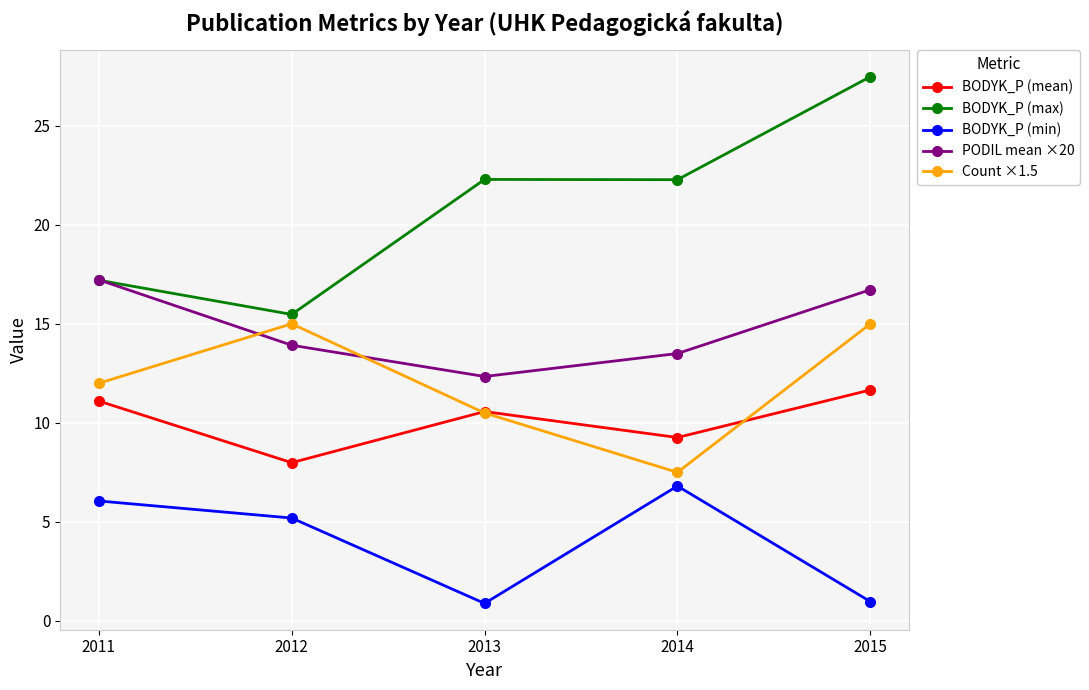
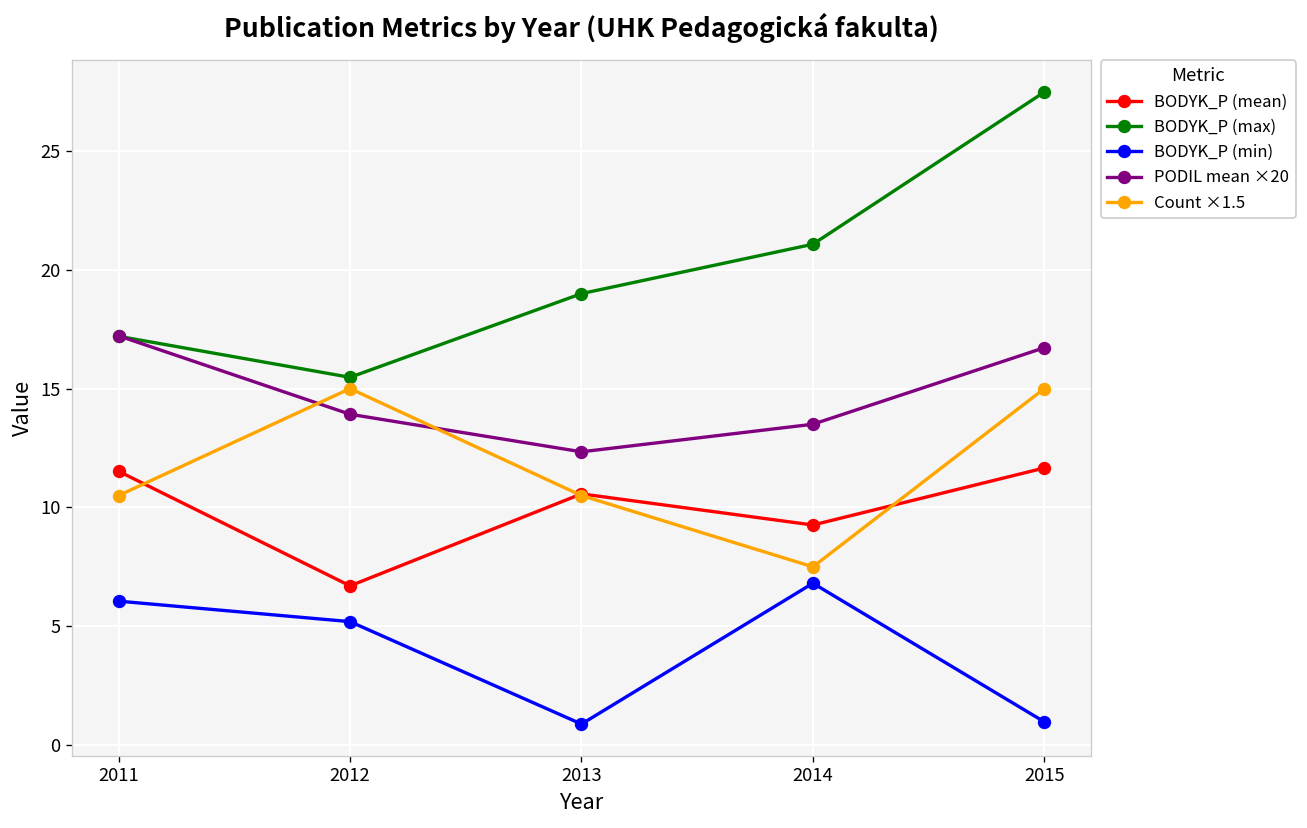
BODYK_P (mean), 2011: 11.1 -> 11.5
Count ×1.5, 2011: 12.0 -> 10.5
BODYK_P (mean), 2012: 8.0 -> 6.7
BODYK_P (max), 2013: 22.3 -> 19.0
BODYK_P (max), 2014: 22.3 -> 21.1
